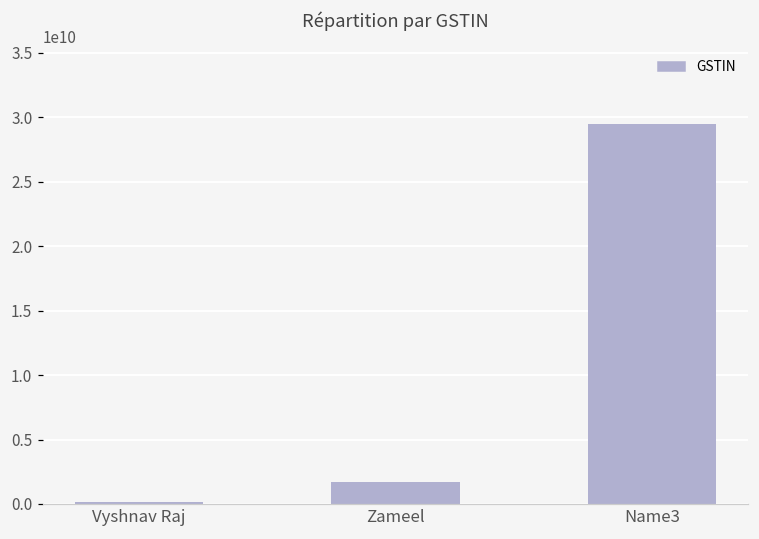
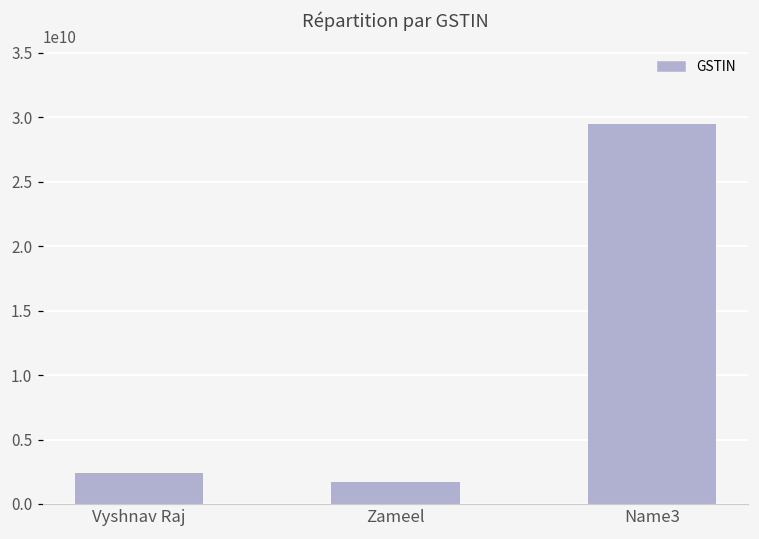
Vyshnav Raj: 100000000 -> 2400000000
